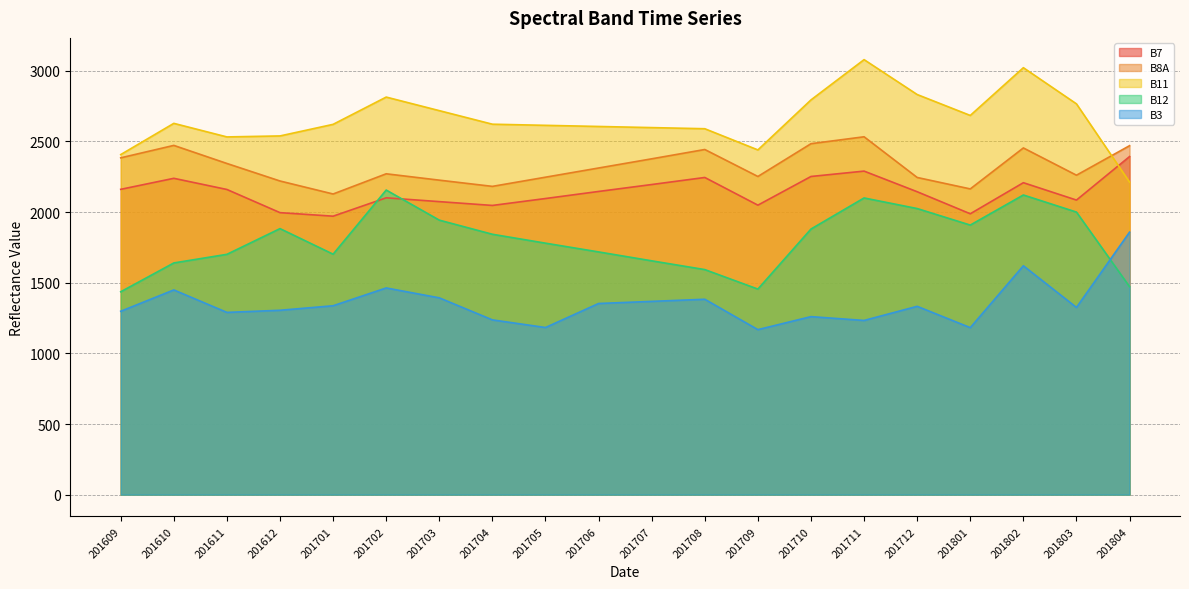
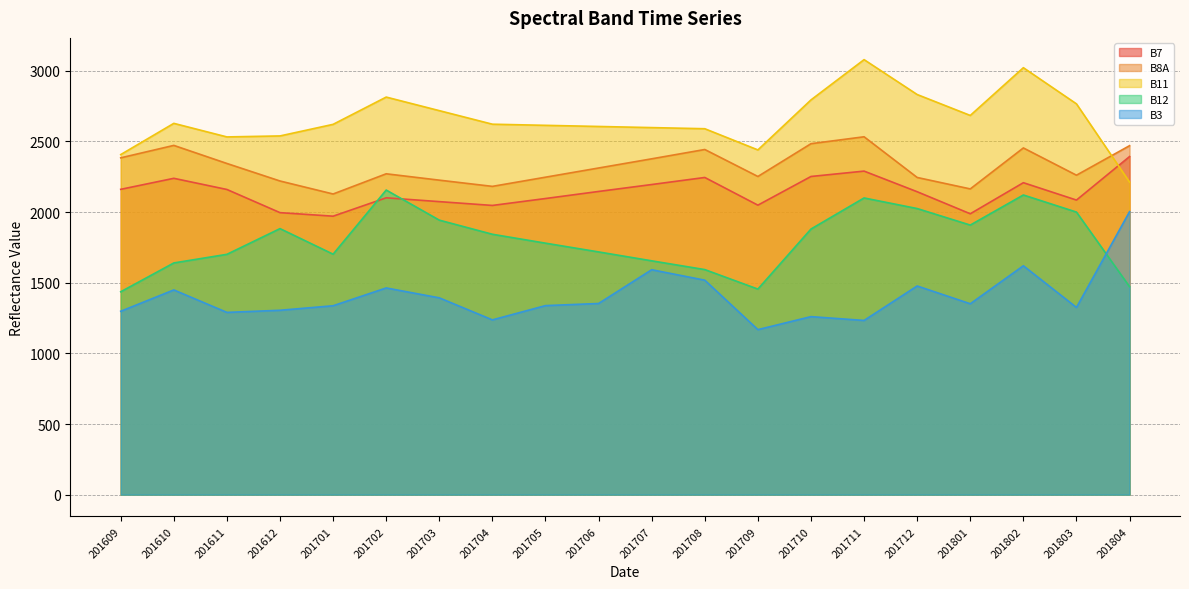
B3, 201705: 1180 -> 1340
B3, 201707: 1370 -> 1590
B3, 201708: 1380 -> 1520
B3, 201712: 1330 -> 1480
B3, 201801: 1180 -> 1350
B3, 201804: 1860 -> 2000
